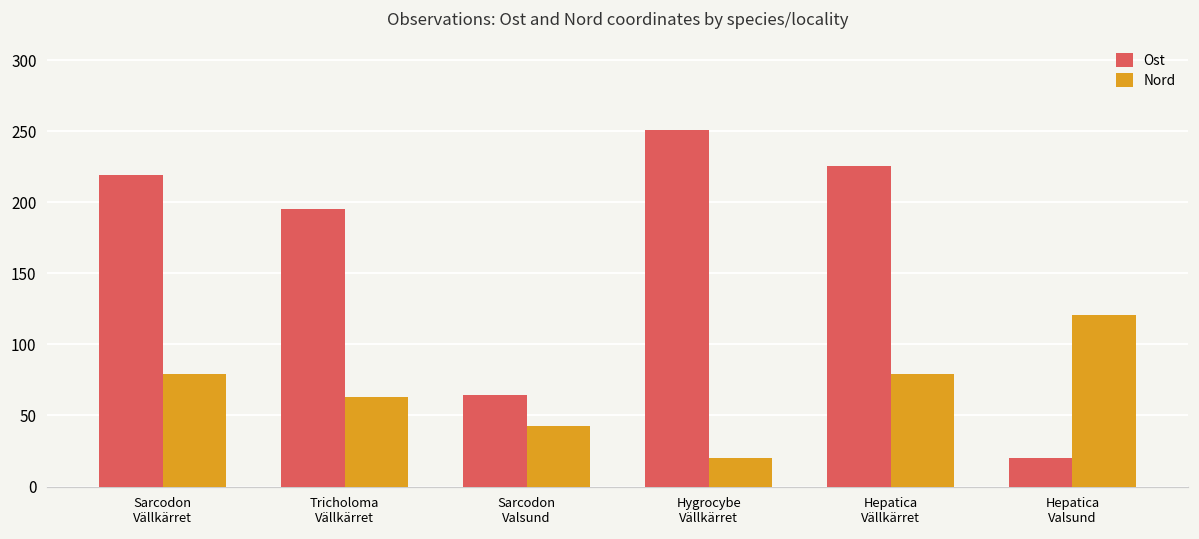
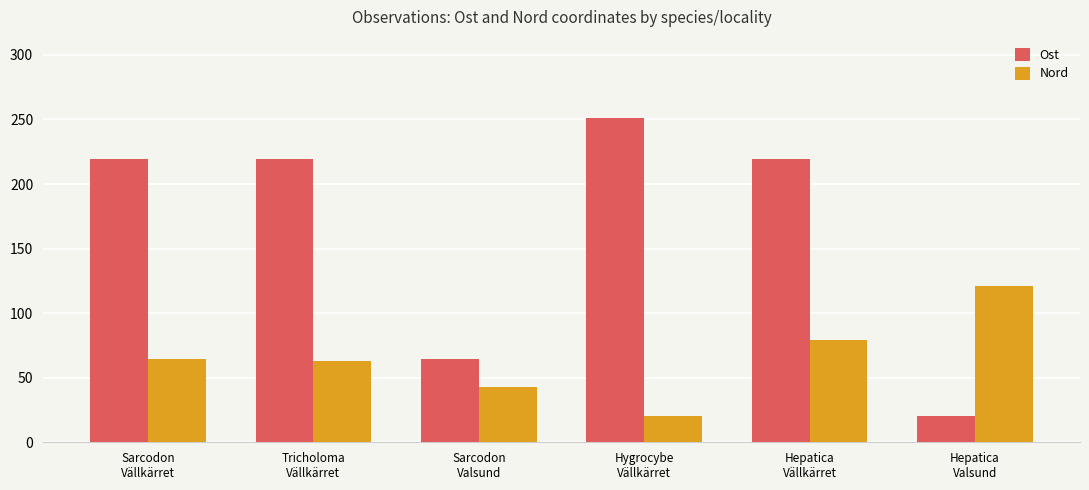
Nord, Sarcodon Vällkärret: 79 -> 64
Ost, Tricholoma Vällkärret: 195 -> 219
Ost, Hepatica Vällkärret: 226 -> 219
